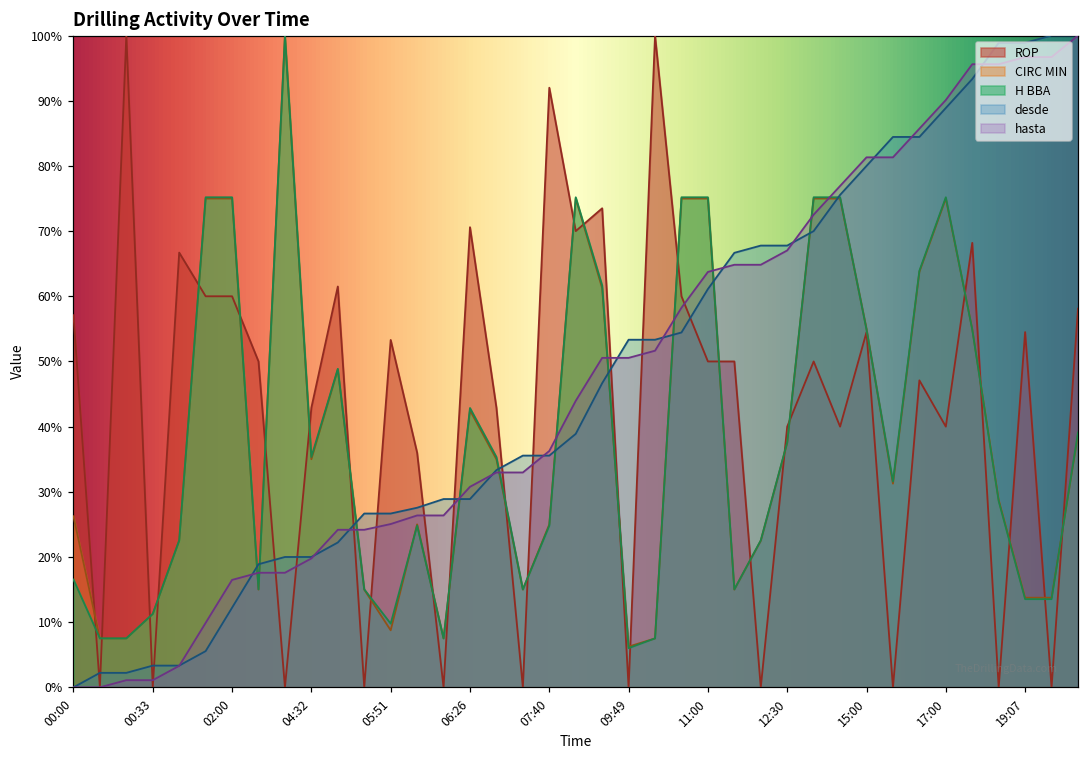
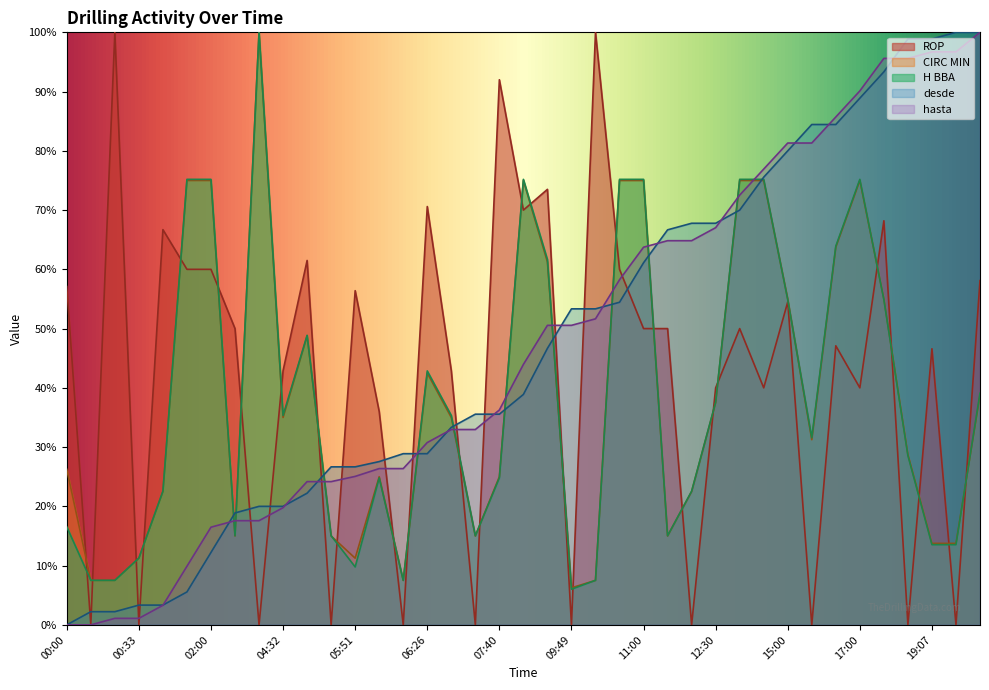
ROP, 05:51: 53% -> 56%
CIRC MIN, 05:51: 9% -> 11%
ROP, 19:07: 55% -> 47%
